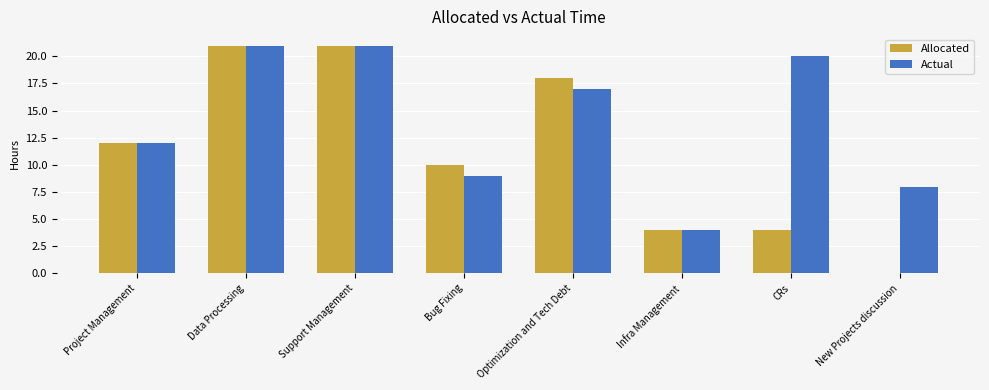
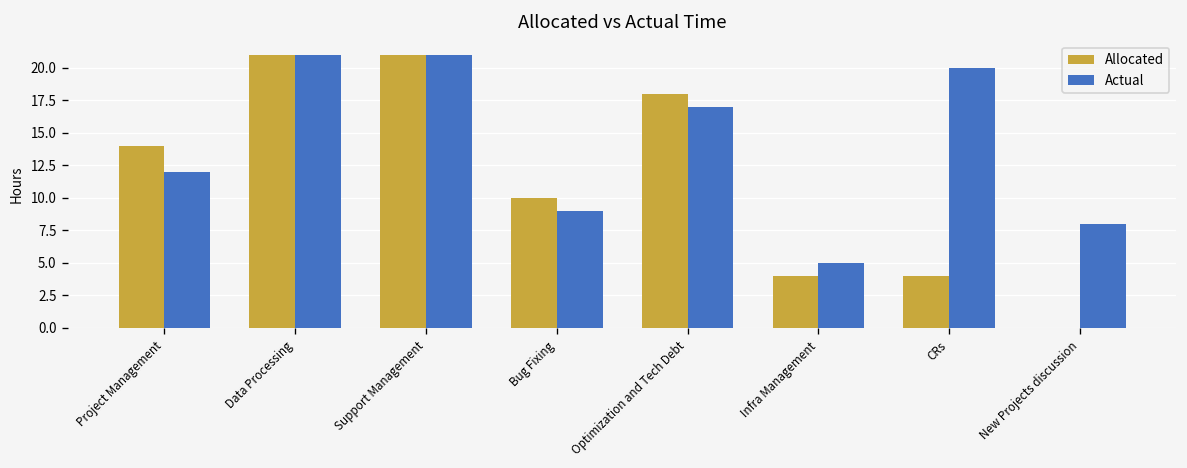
Allocated, Project Management: 12 -> 14
Actual, Infra Management: 4 -> 5
